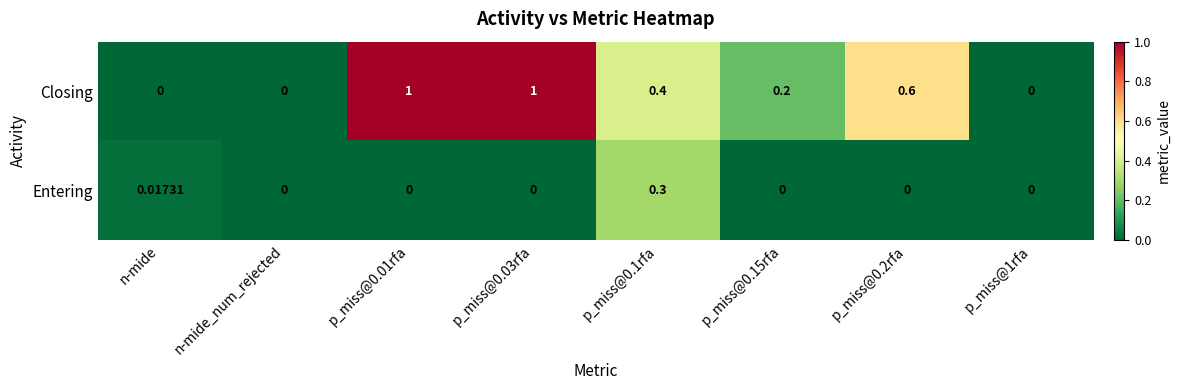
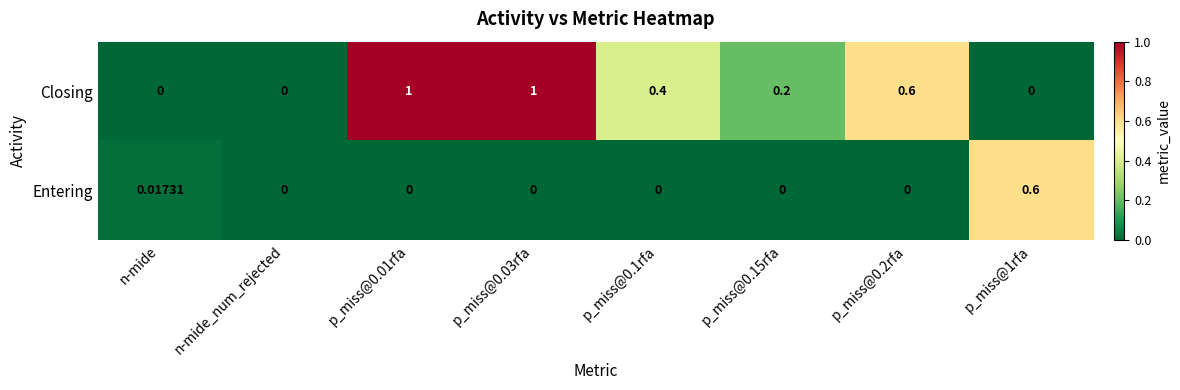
Entering, p_miss@0.1rfa: 0.3 -> 0
Entering, p_miss@1rfa: 0 -> 0.6
